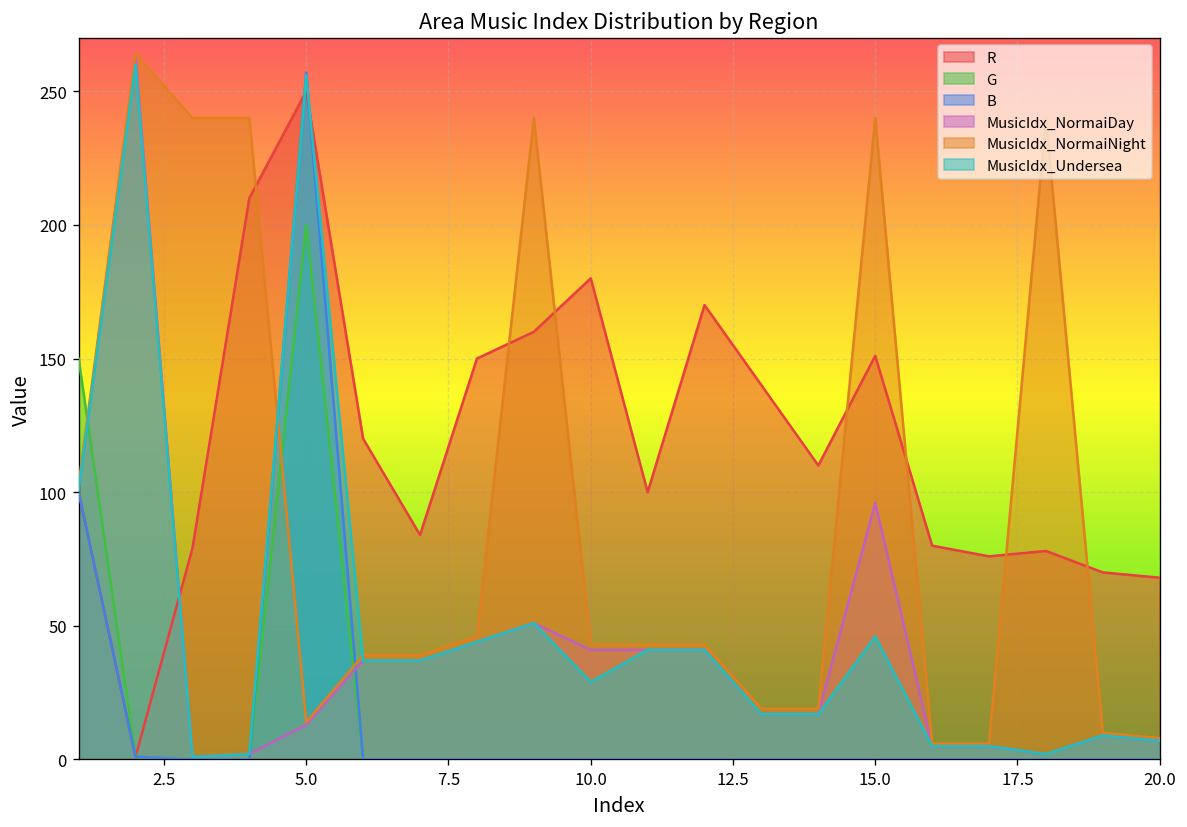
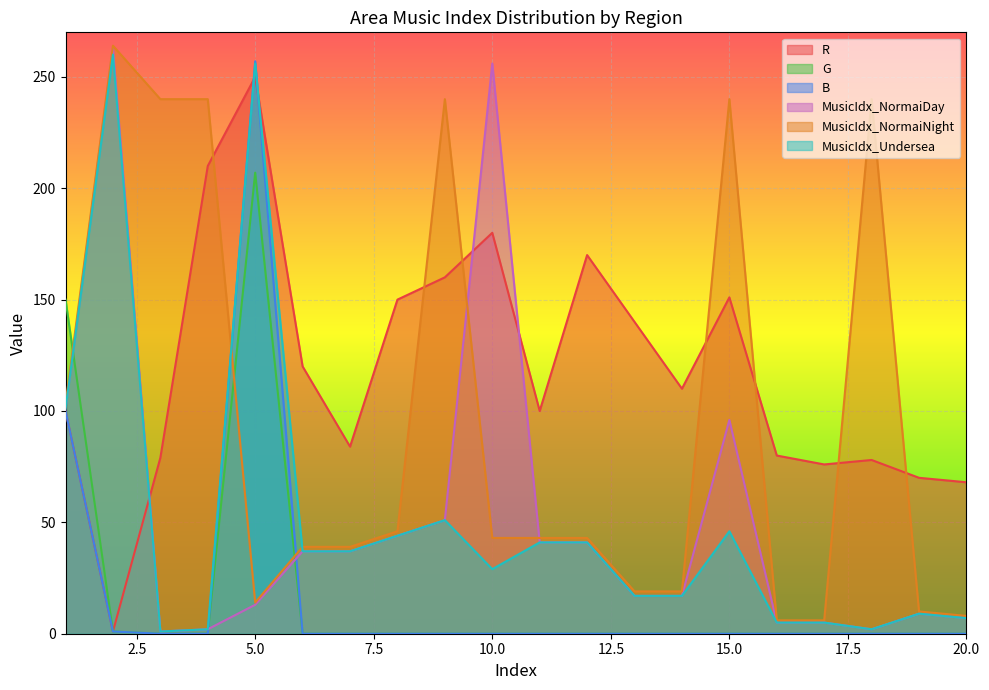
G, 5.0: 200 -> 207
MusicIdx_NormaiDay, 10.0: 41 -> 256
